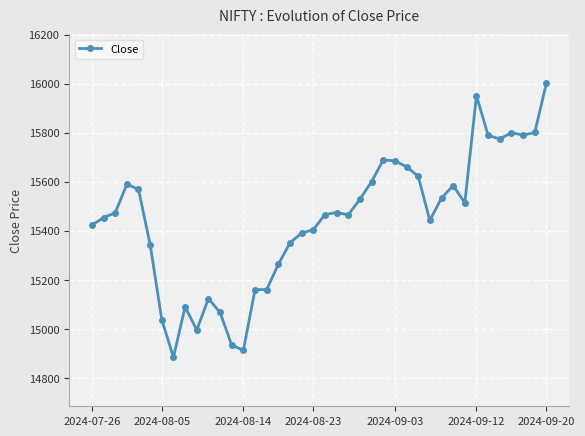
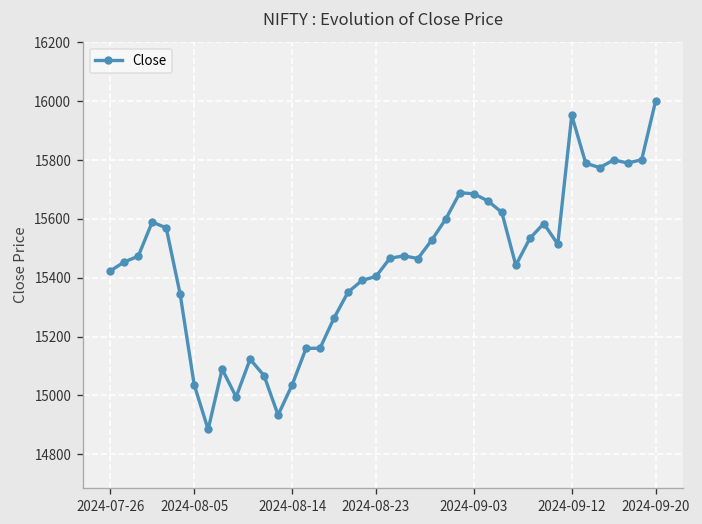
2024-08-14: 14910 -> 15040
